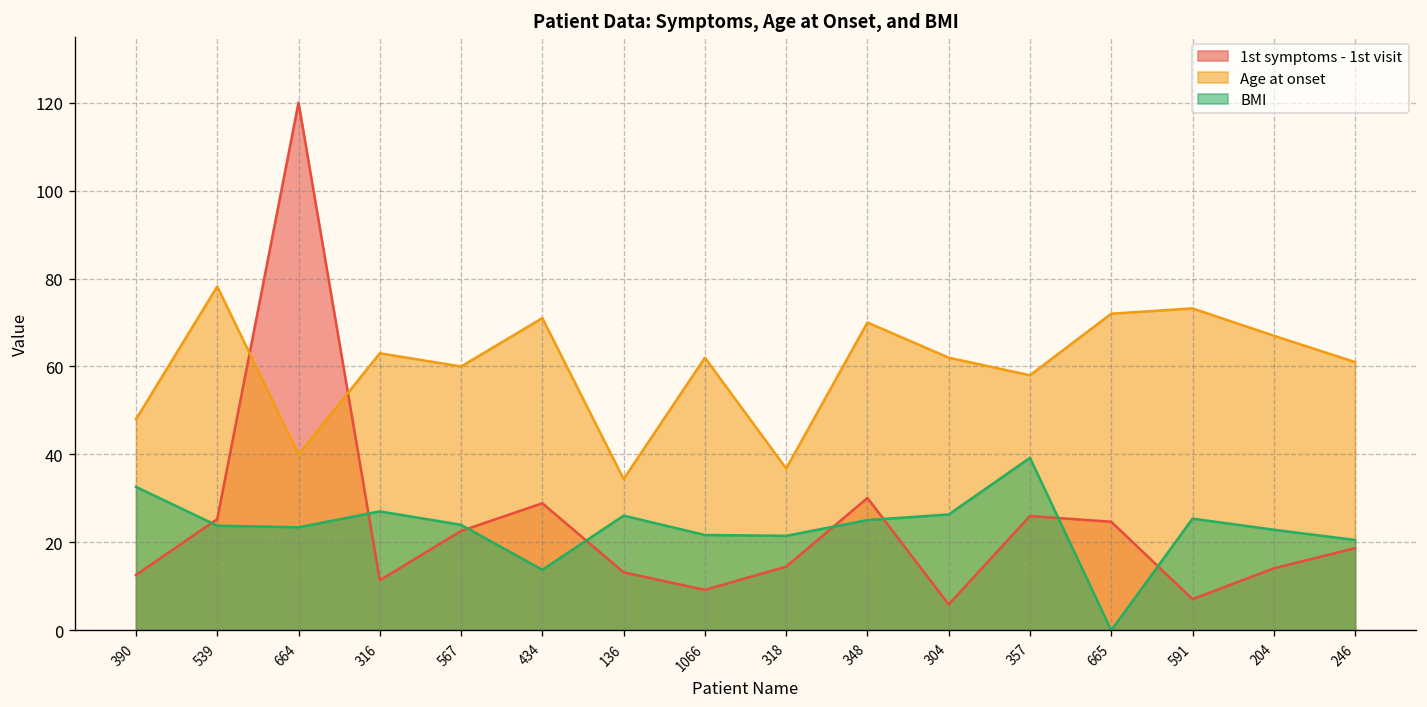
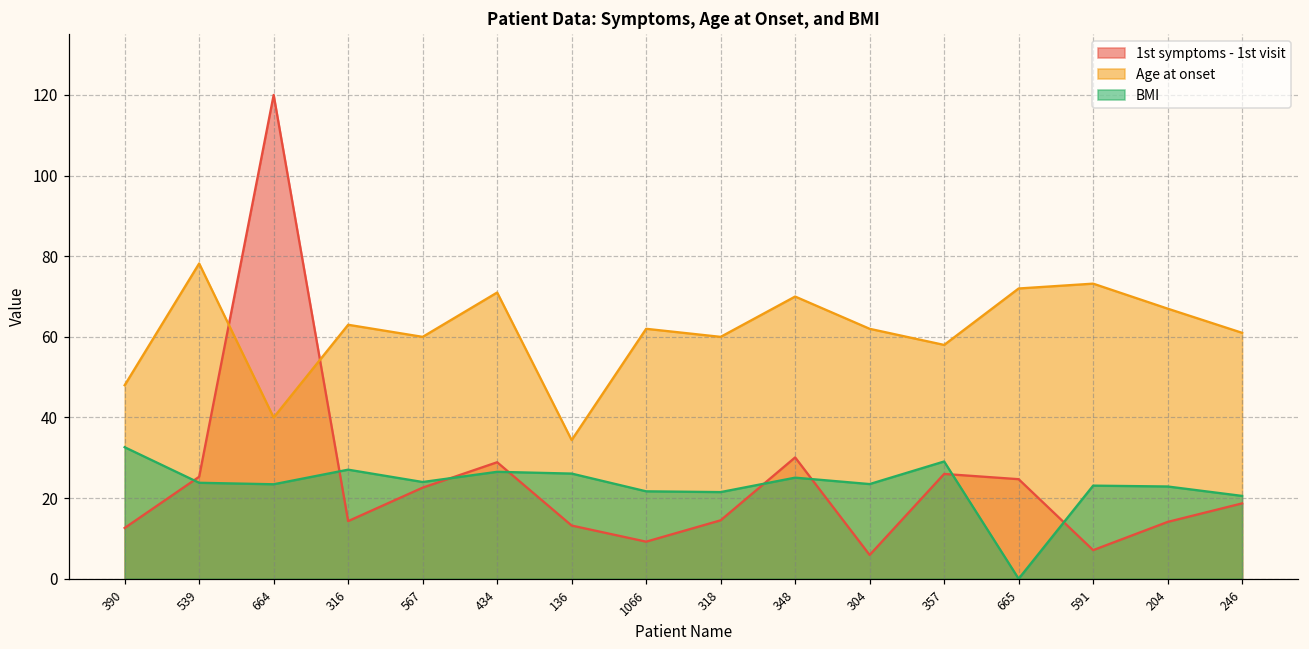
1st symptoms - 1st visit, 316: 11 -> 14
BMI, 434: 14 -> 27
Age at onset, 318: 37 -> 60
BMI, 304: 26 -> 23
BMI, 357: 39 -> 29
BMI, 591: 25 -> 23
